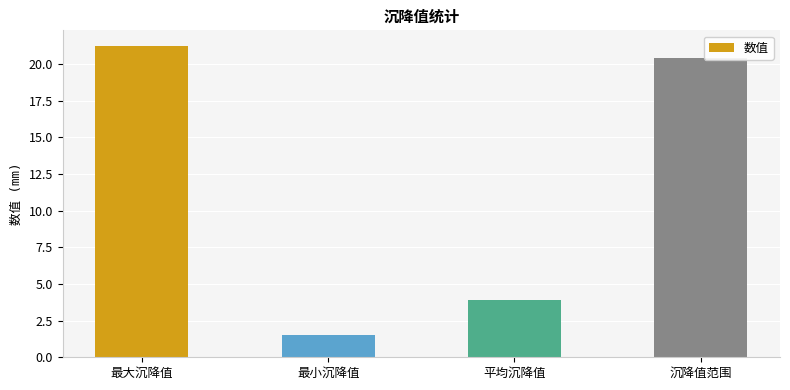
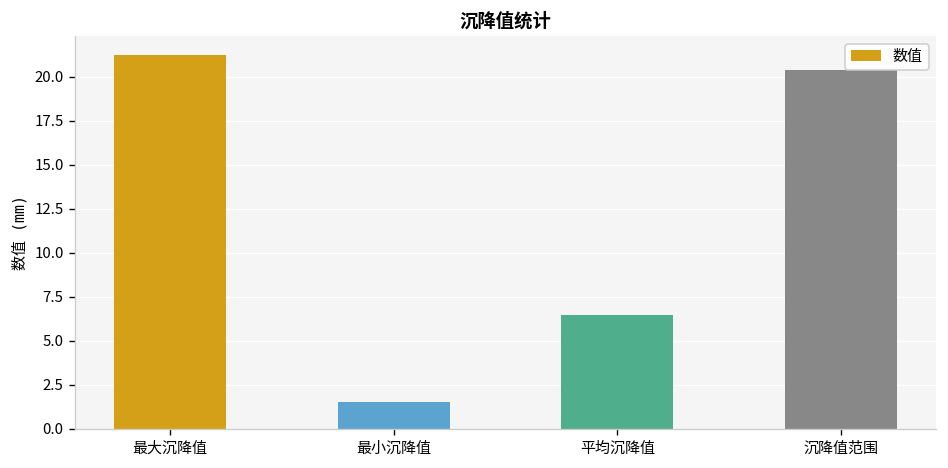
平均沉降值: 3.9 -> 6.5
